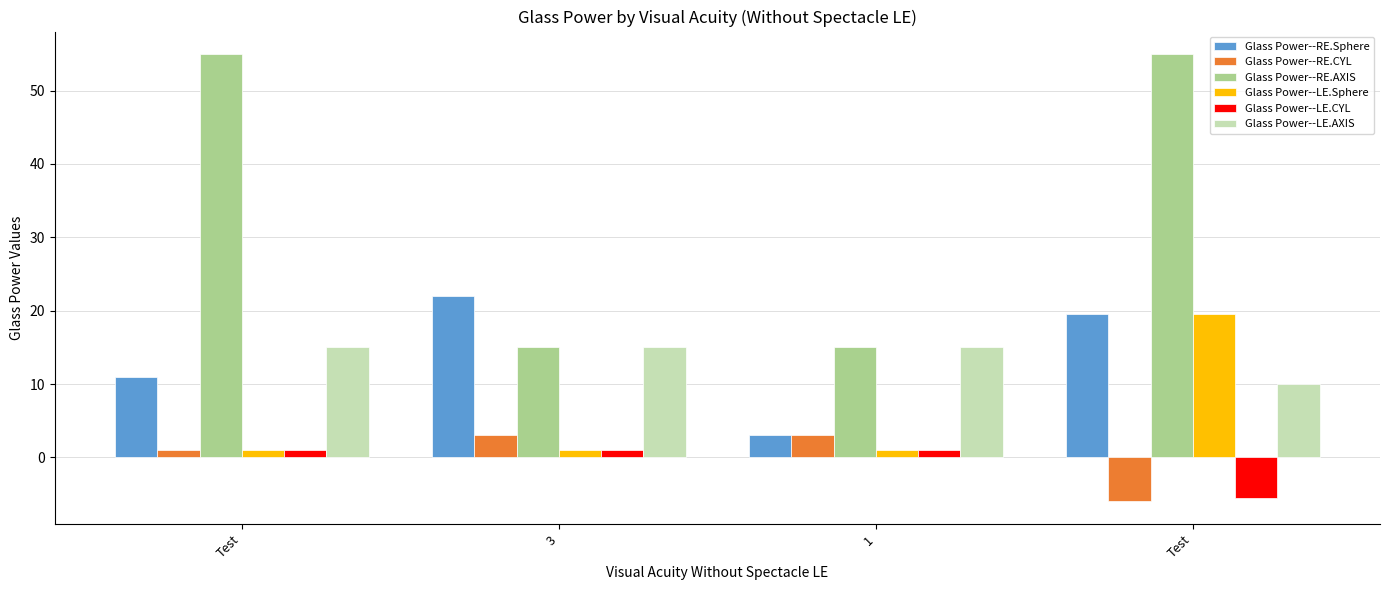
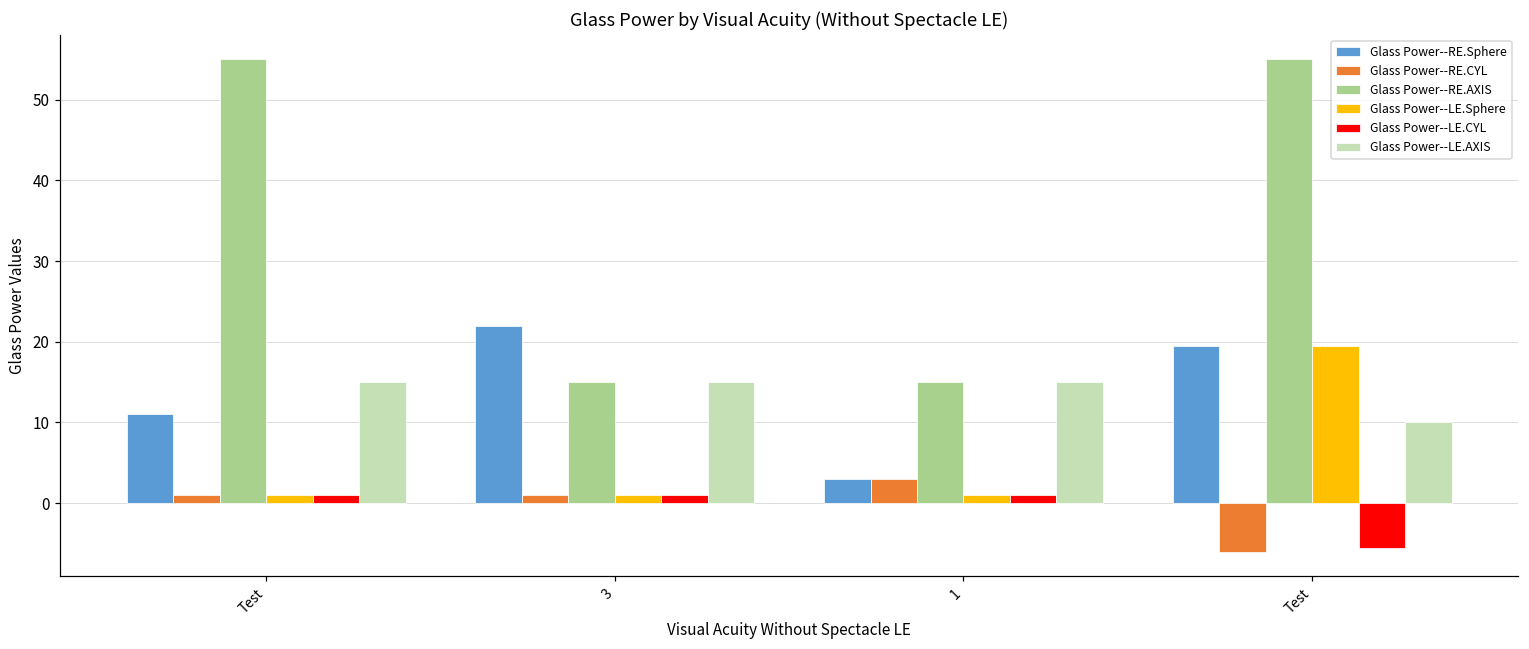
Glass Power--RE.CYL, 3: 3 -> 1
